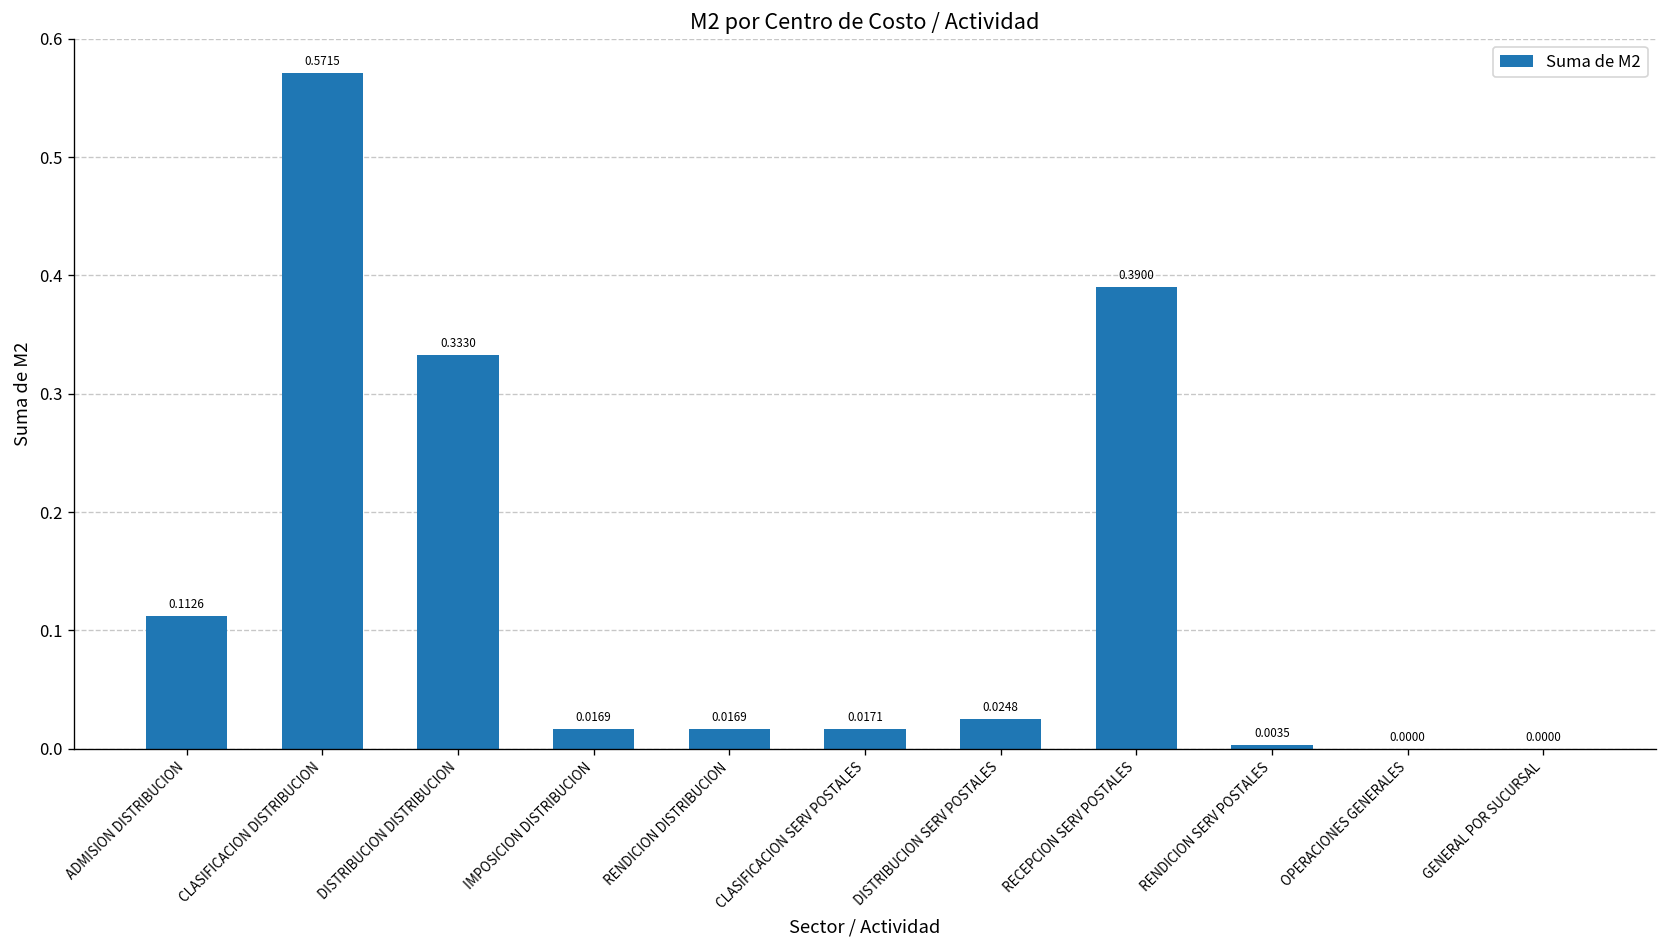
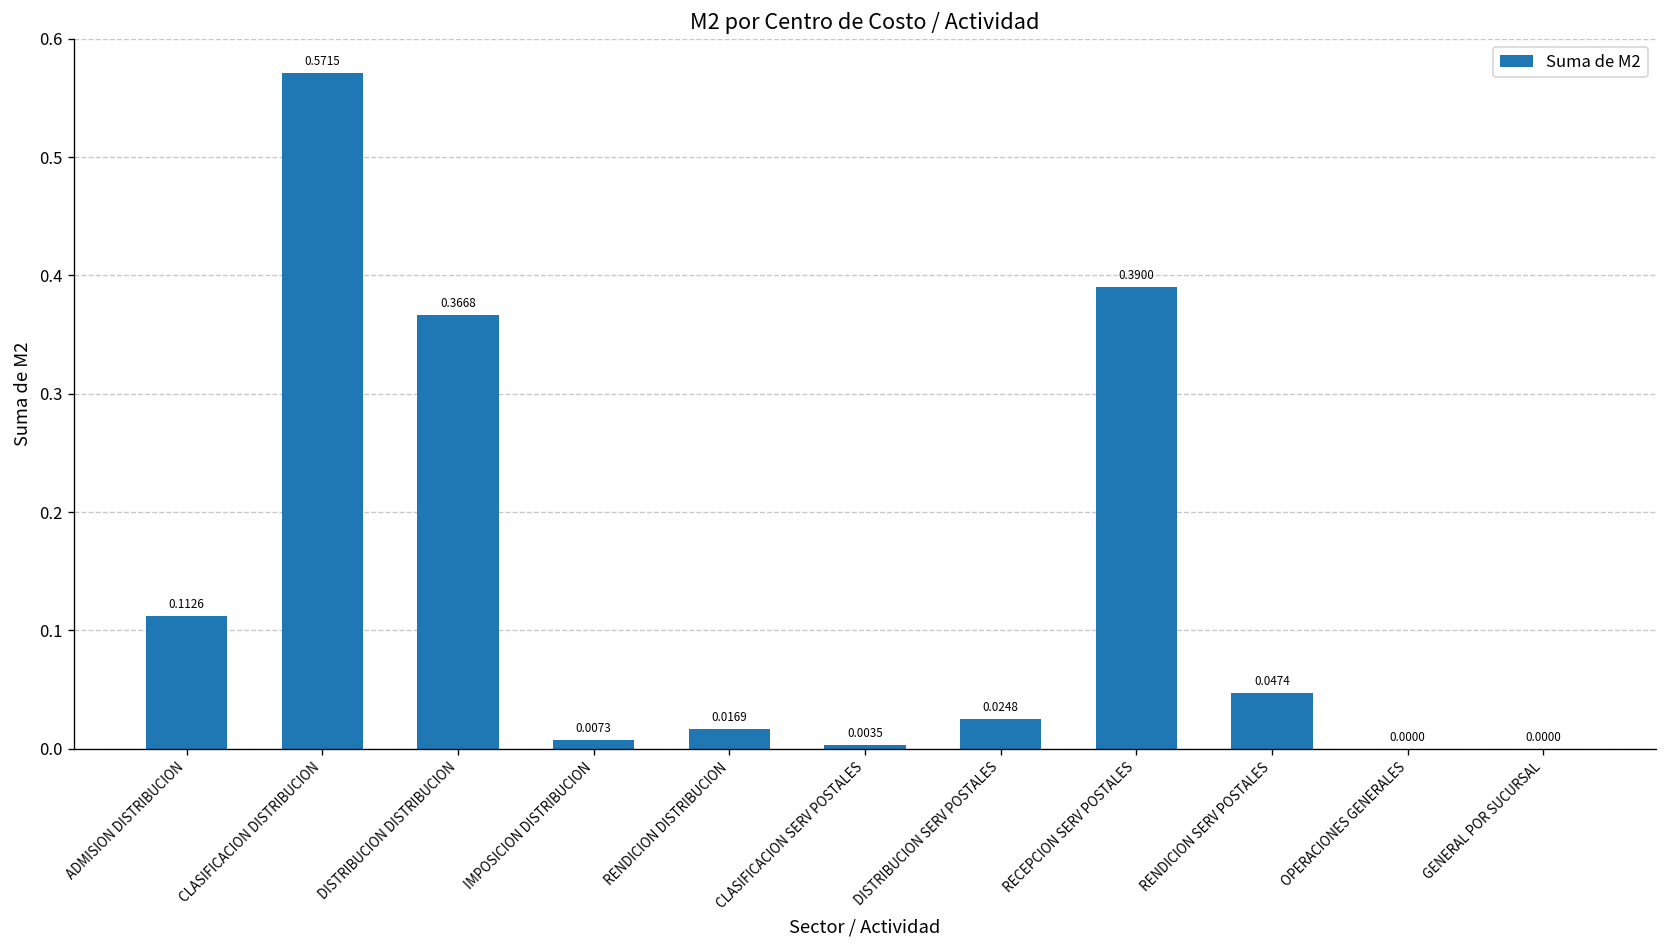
DISTRIBUCION DISTRIBUCION: 0.3330 -> 0.3668
IMPOSICION DISTRIBUCION: 0.0169 -> 0.0073
CLASIFICACION SERV POSTALES: 0.0171 -> 0.0035
RENDICION SERV POSTALES: 0.0035 -> 0.0474
